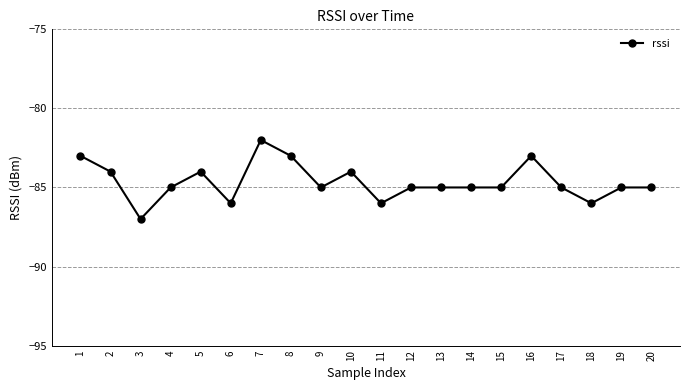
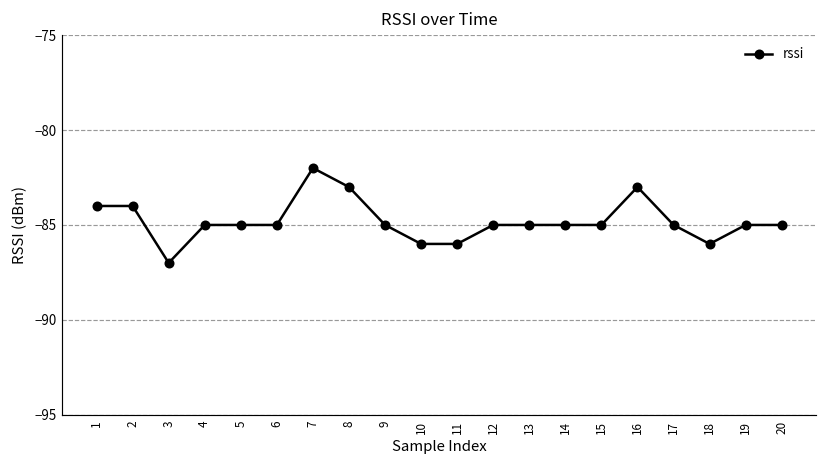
1: -83 -> -84
5: -84 -> -85
6: -86 -> -85
10: -84 -> -86
